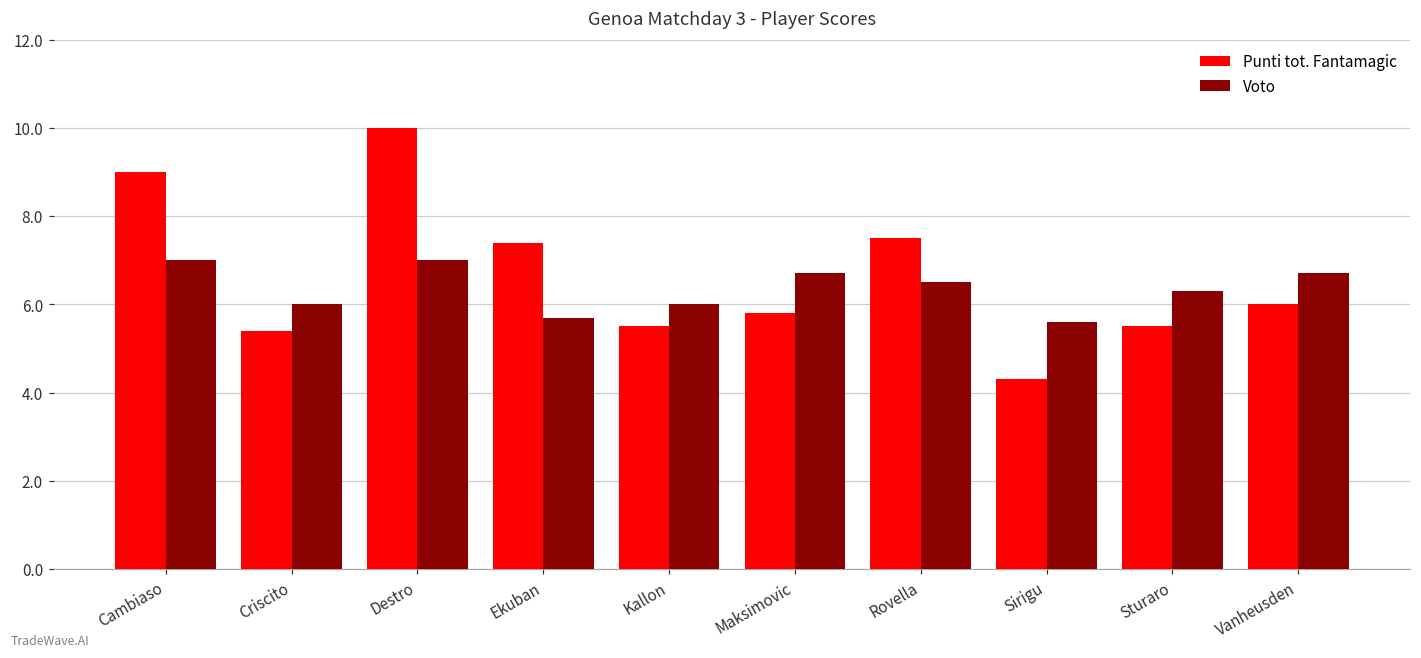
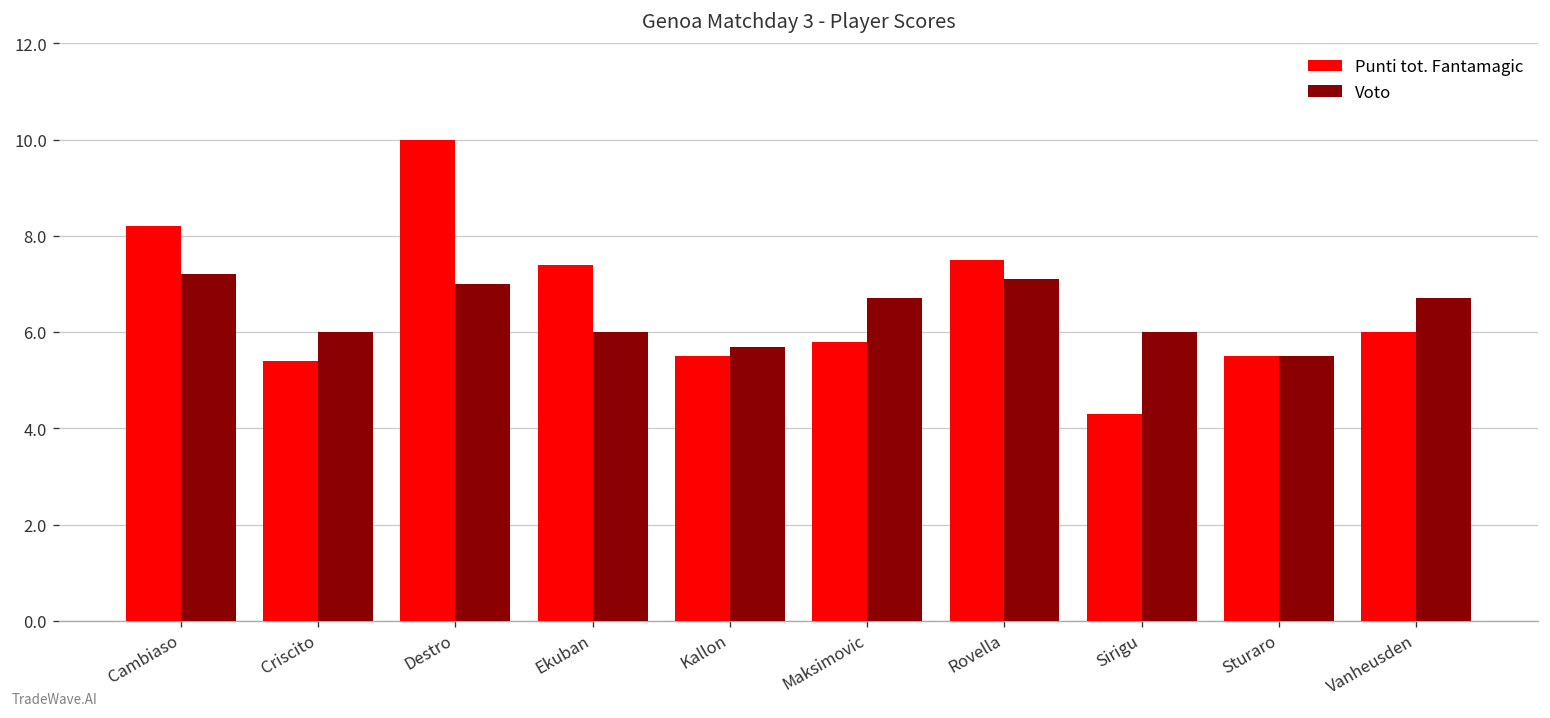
Punti tot. Fantamagic, Cambiaso: 9.0 -> 8.2
Voto, Cambiaso: 7.0 -> 7.2
Voto, Ekuban: 5.7 -> 6.0
Voto, Kallon: 6.0 -> 5.7
Voto, Rovella: 6.5 -> 7.1
Voto, Sirigu: 5.6 -> 6.0
Voto, Sturaro: 6.3 -> 5.5
